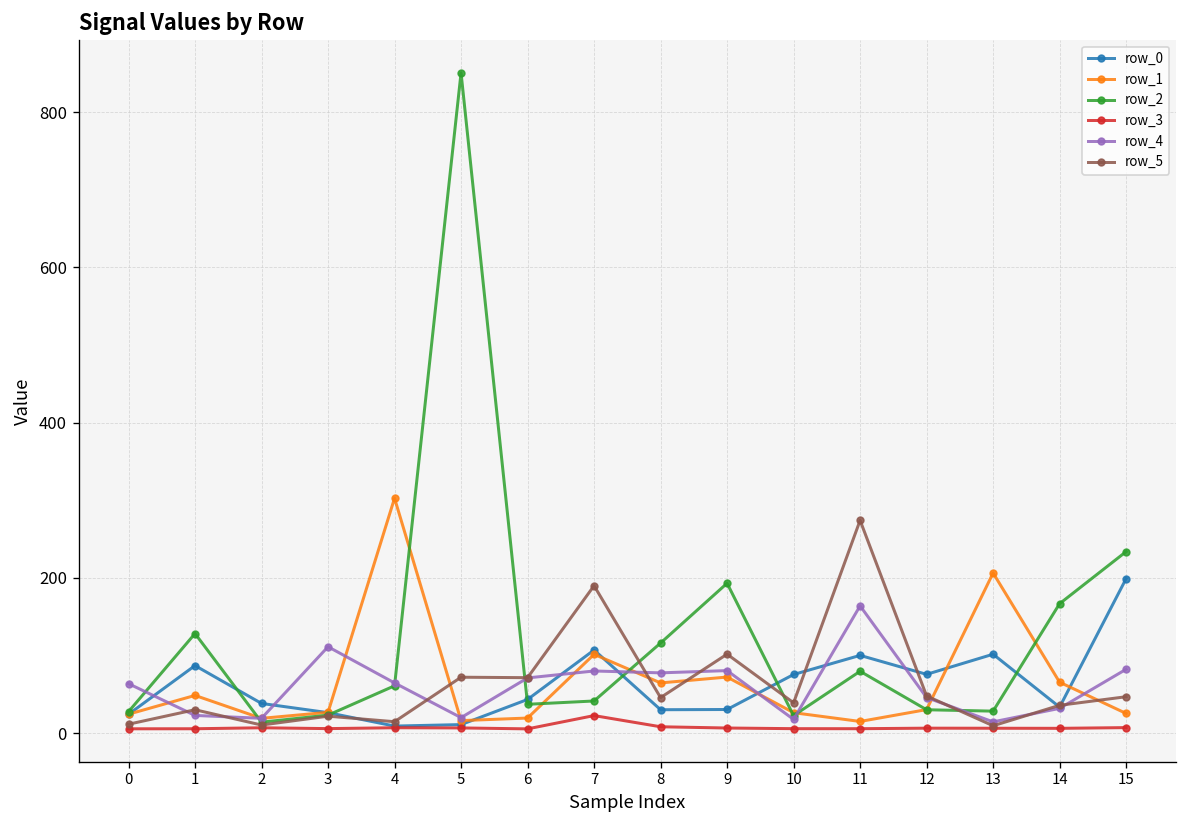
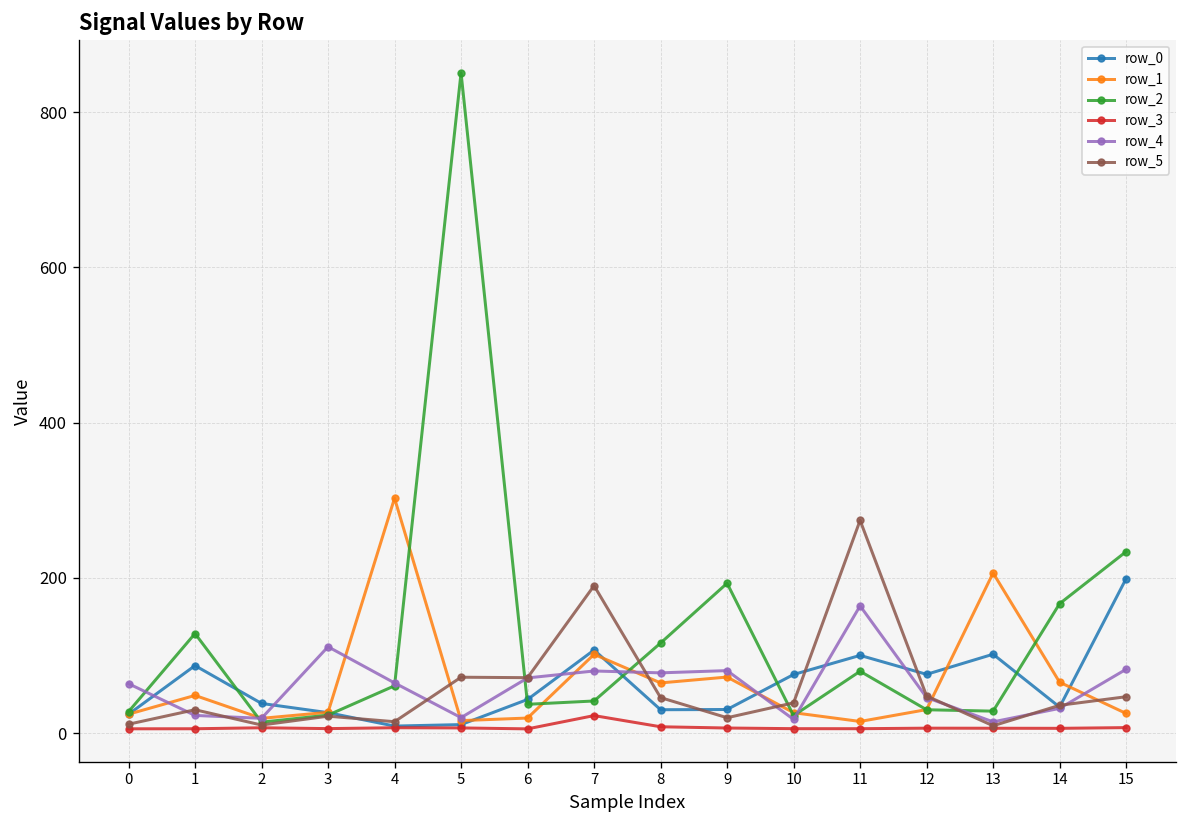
row_5, 9: 100 -> 20
